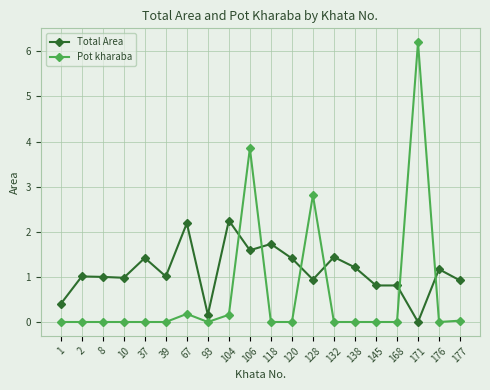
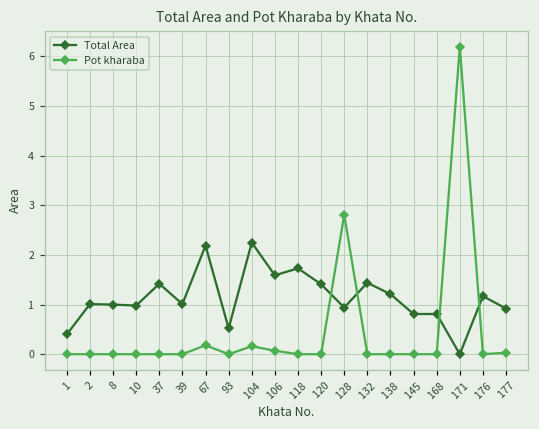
Total Area, 93: 0.2 -> 0.5
Pot kharaba, 106: 3.9 -> 0.1
